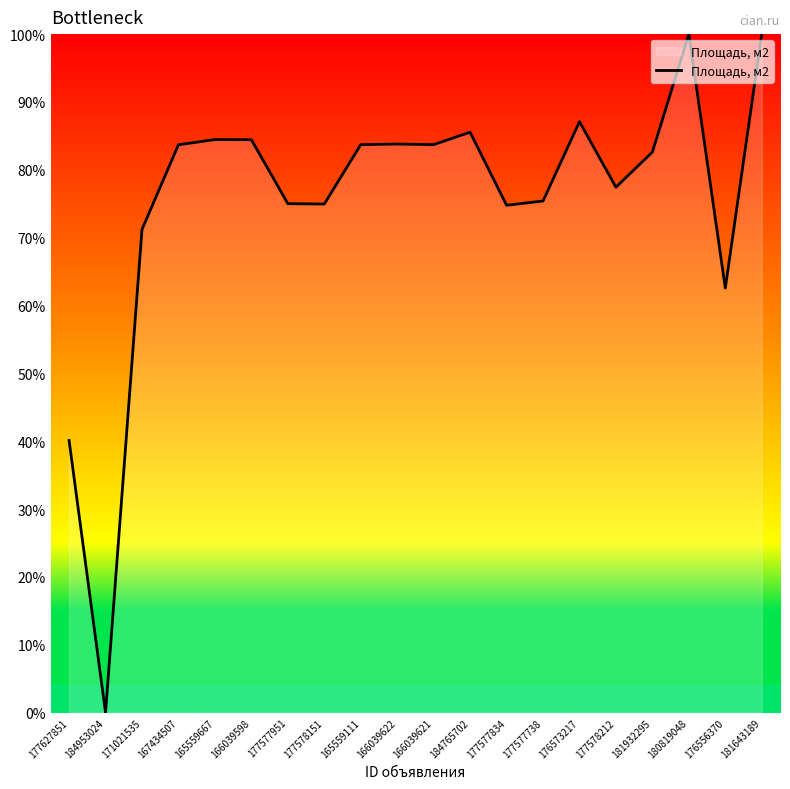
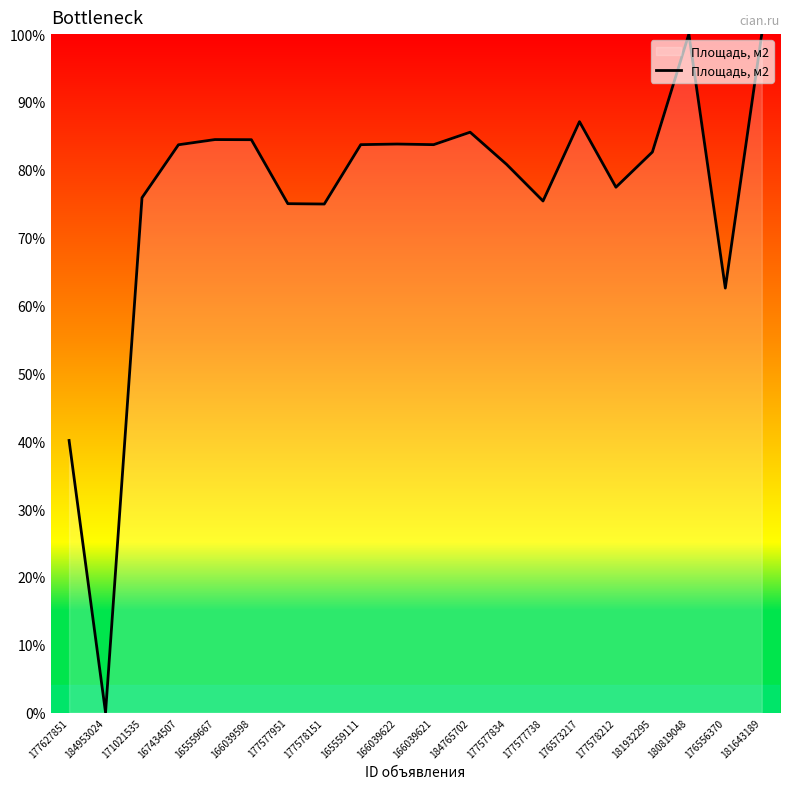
171021535: 71% -> 76%
177577834: 75% -> 81%
